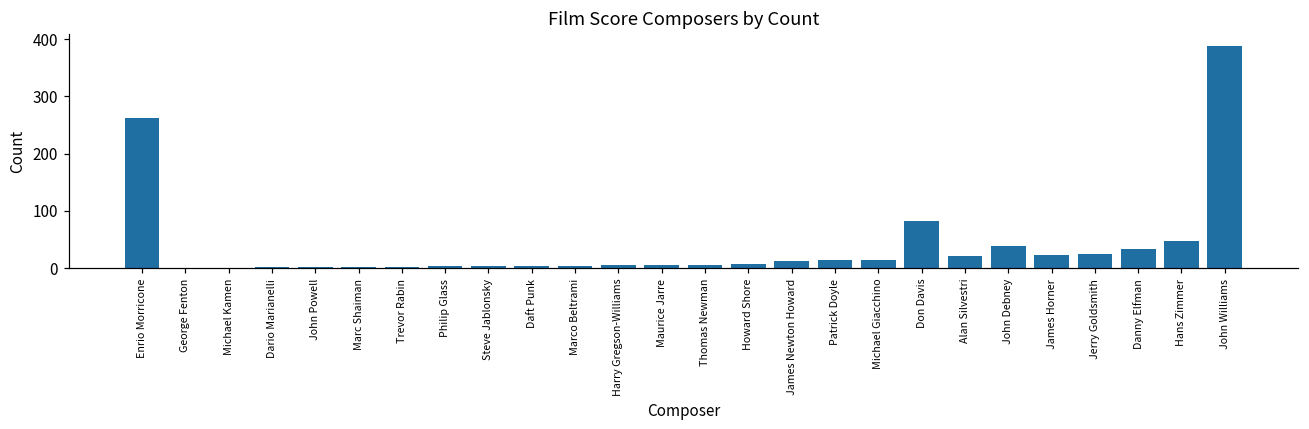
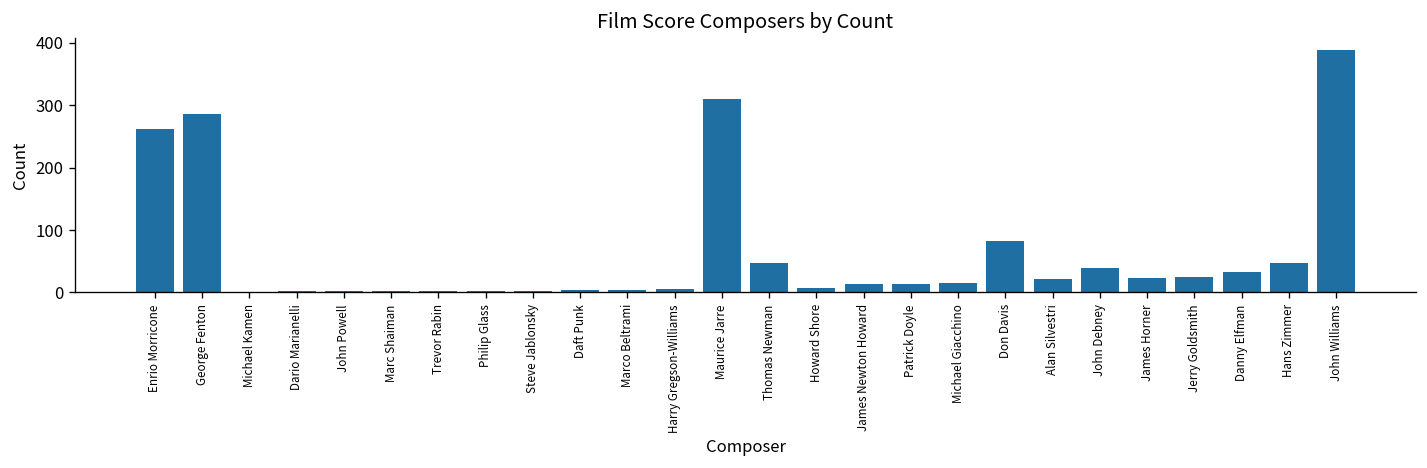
George Fenton: 0 -> 290
Maurice Jarre: 10 -> 310
Thomas Newman: 10 -> 50
